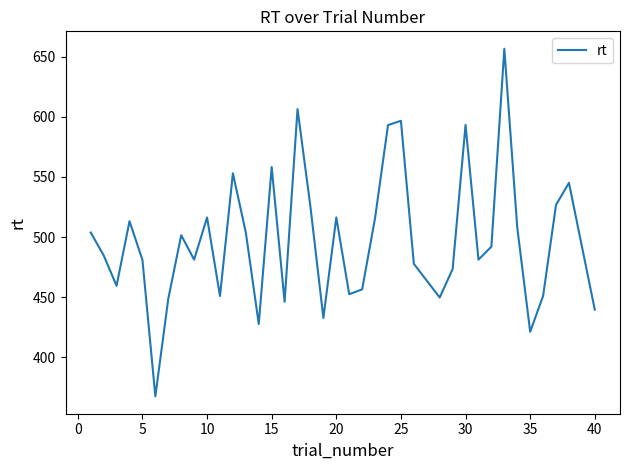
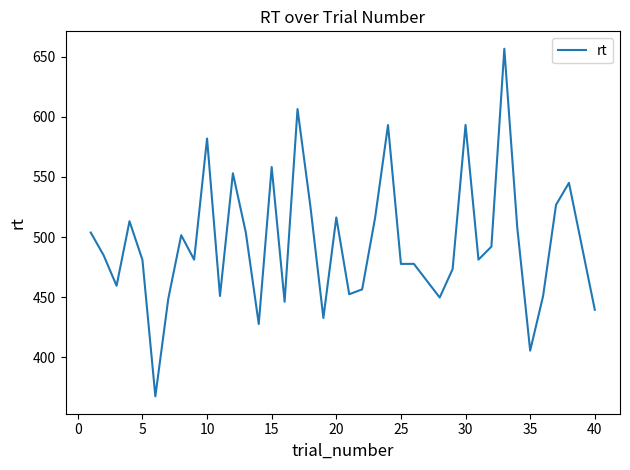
10: 516 -> 582
25: 597 -> 478
35: 421 -> 406
